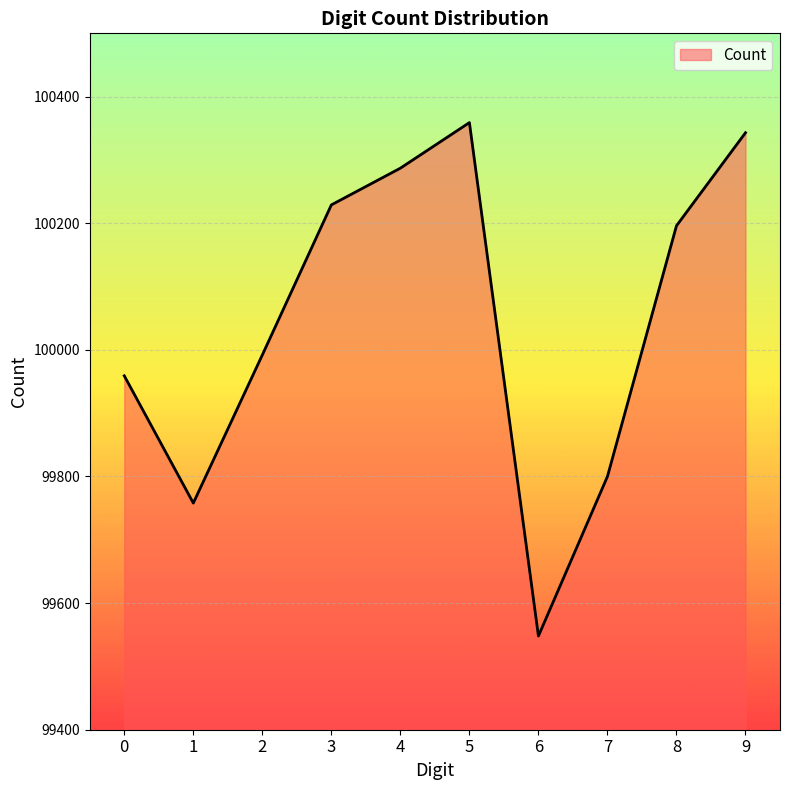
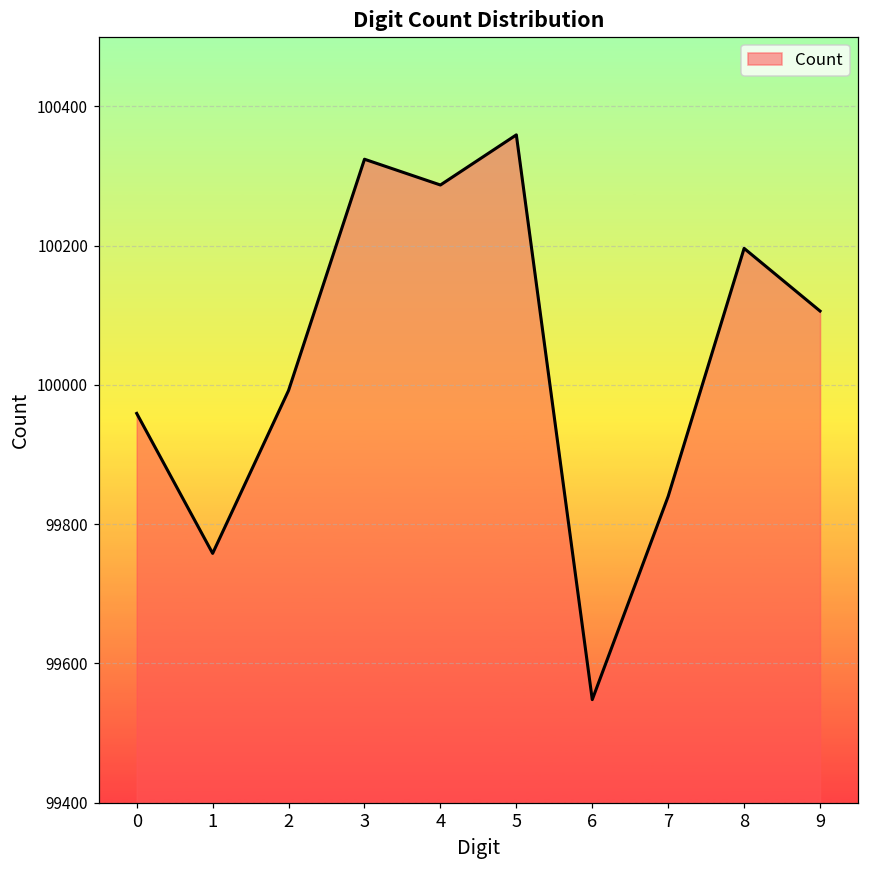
3: 100230 -> 100320
7: 99800 -> 99840
9: 100340 -> 100110
